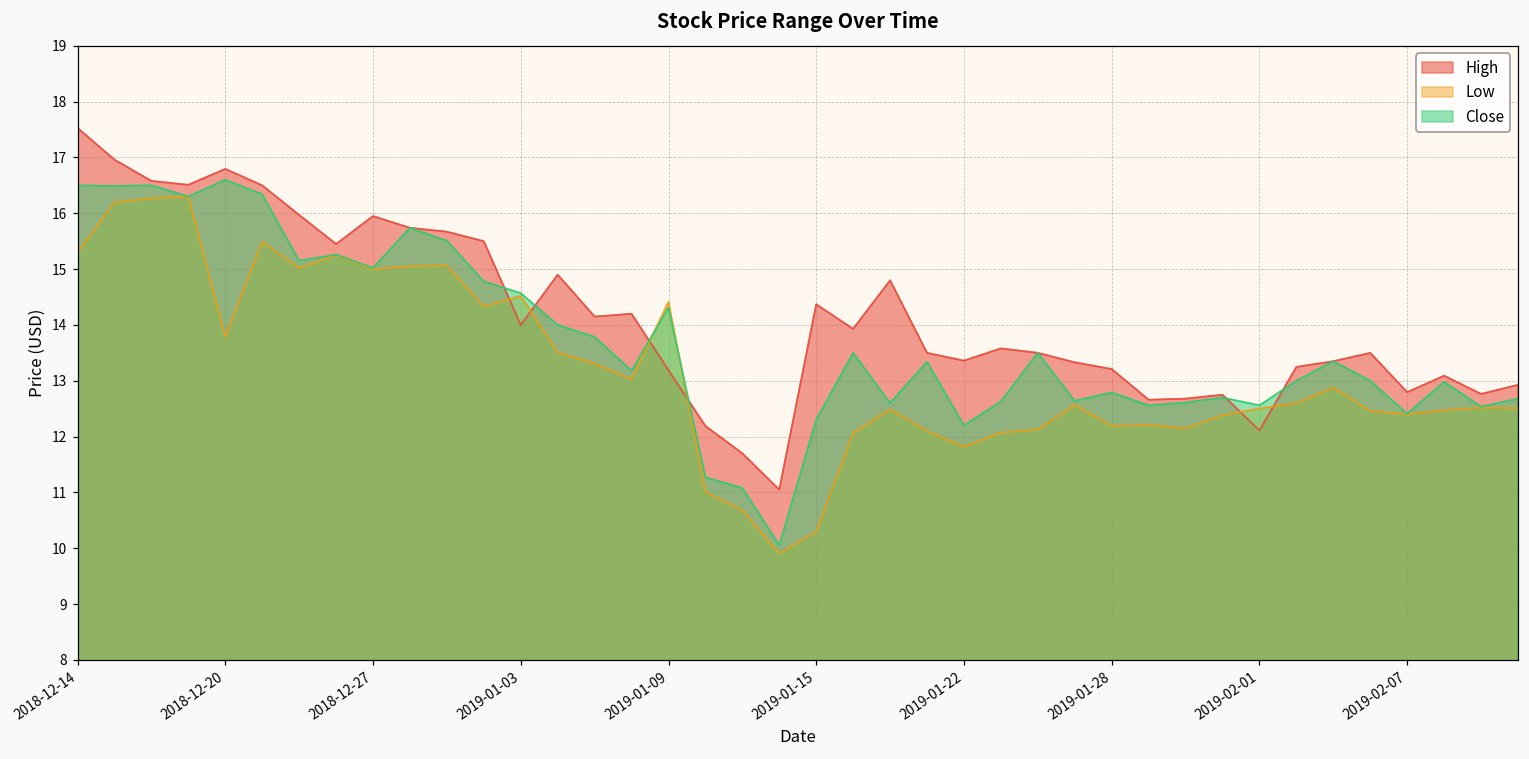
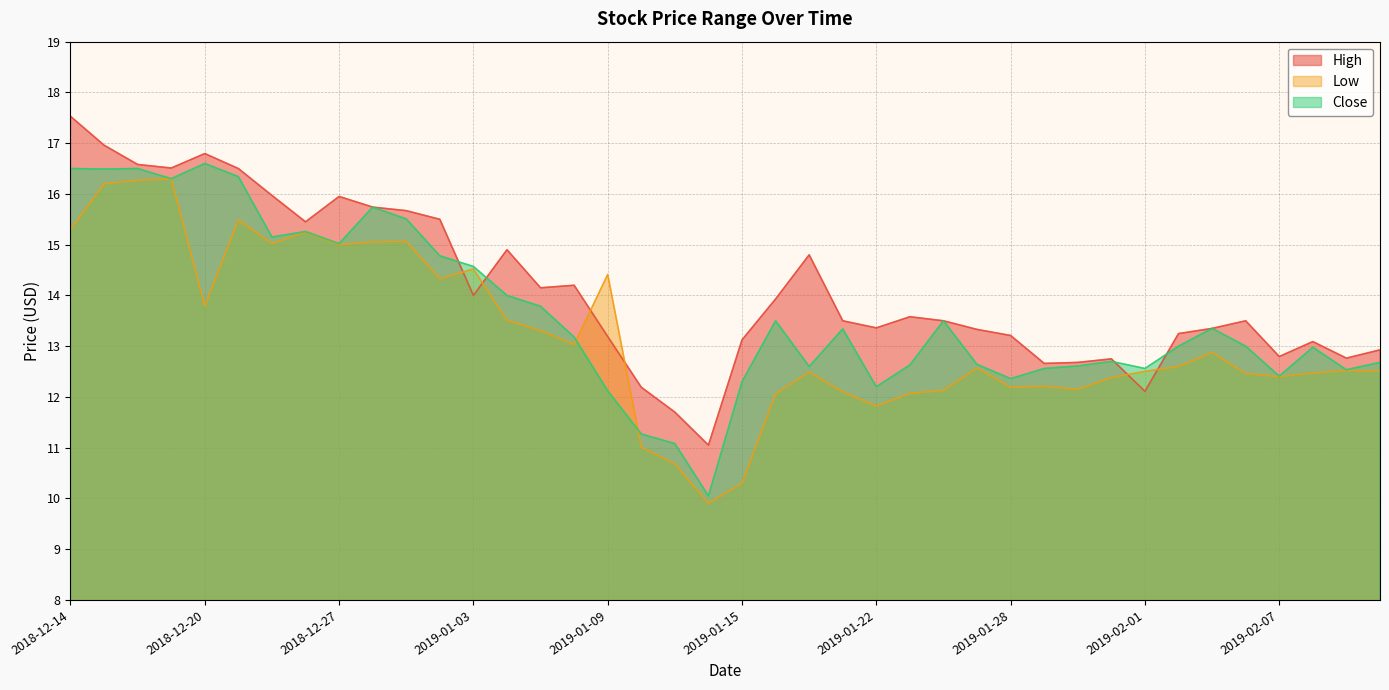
Close, 2019-01-09: 14.3 -> 12.1
High, 2019-01-15: 14.4 -> 13.1
Close, 2019-01-28: 12.8 -> 12.4
